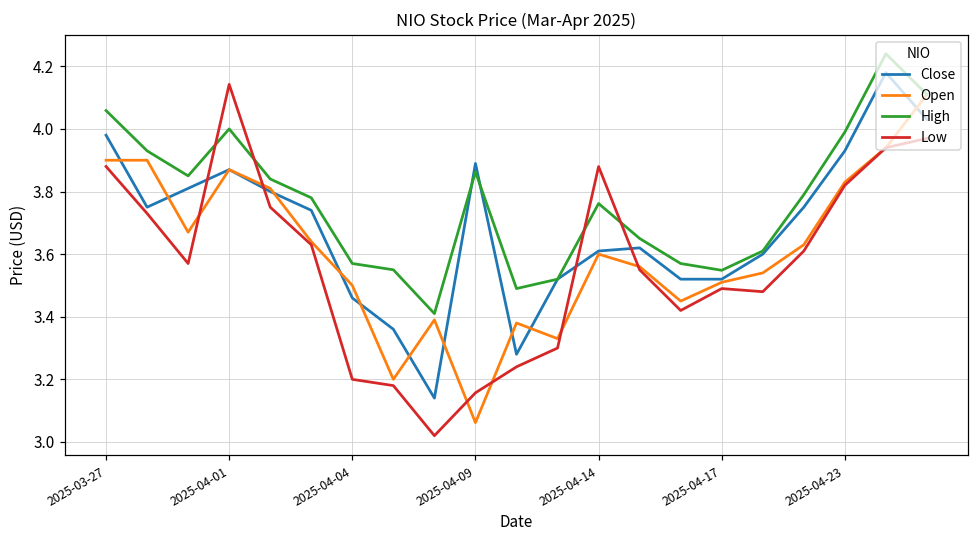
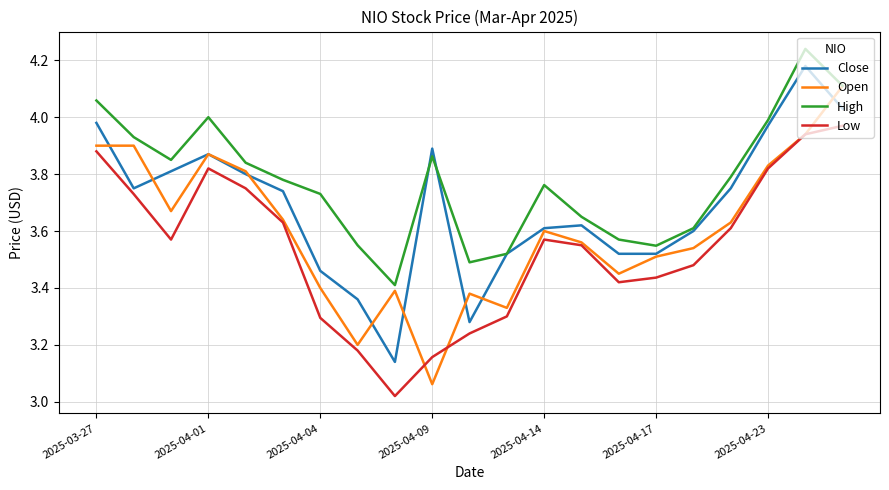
Low, 2025-04-01: 4.14 -> 3.82
Open, 2025-04-04: 3.5 -> 3.4
High, 2025-04-04: 3.57 -> 3.73
Low, 2025-04-04: 3.20 -> 3.29
Low, 2025-04-14: 3.88 -> 3.57
Low, 2025-04-17: 3.49 -> 3.44
Close, 2025-04-23: 3.93 -> 3.97
